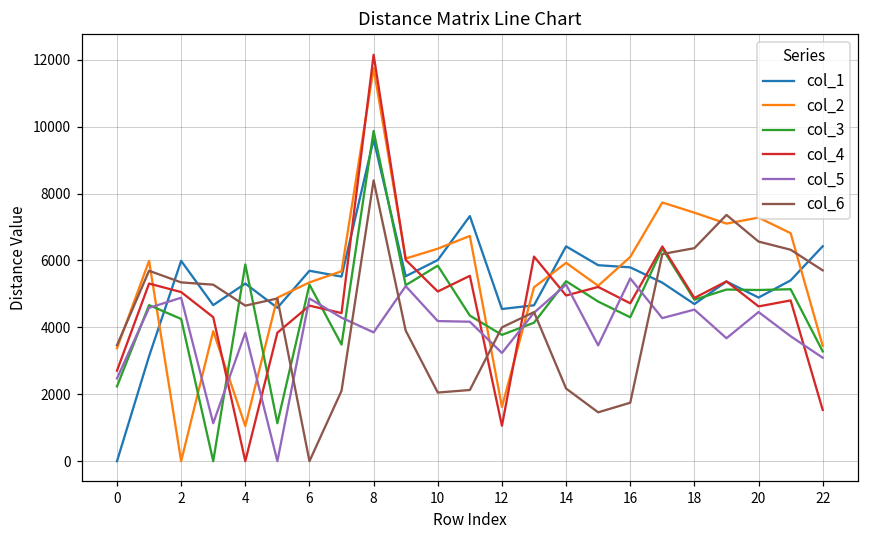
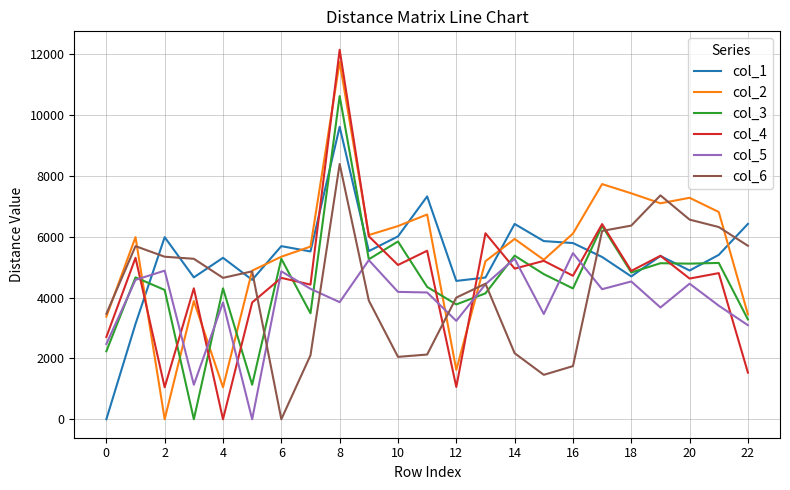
col_4, 2: 5100 -> 1100
col_3, 4: 5900 -> 4300
col_3, 8: 9900 -> 10600
